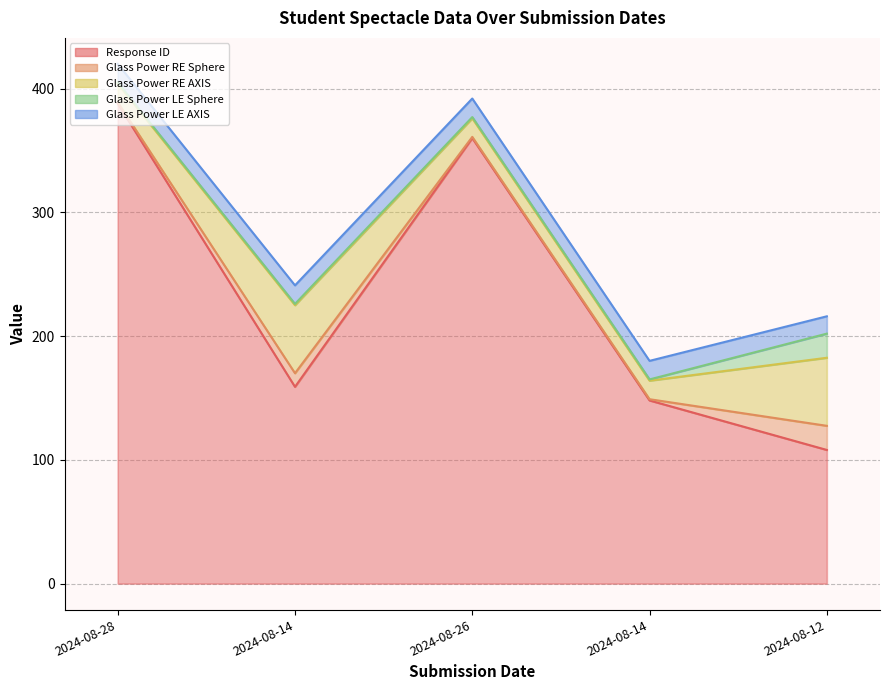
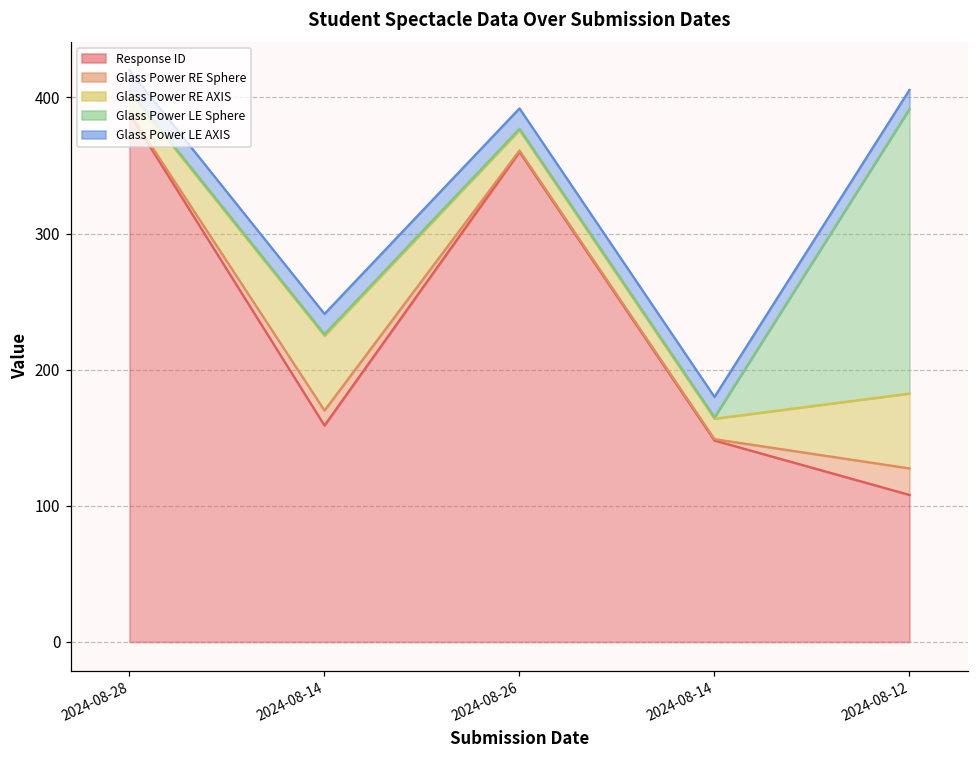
Glass Power LE Sphere, 2024-08-12: 20 -> 209
